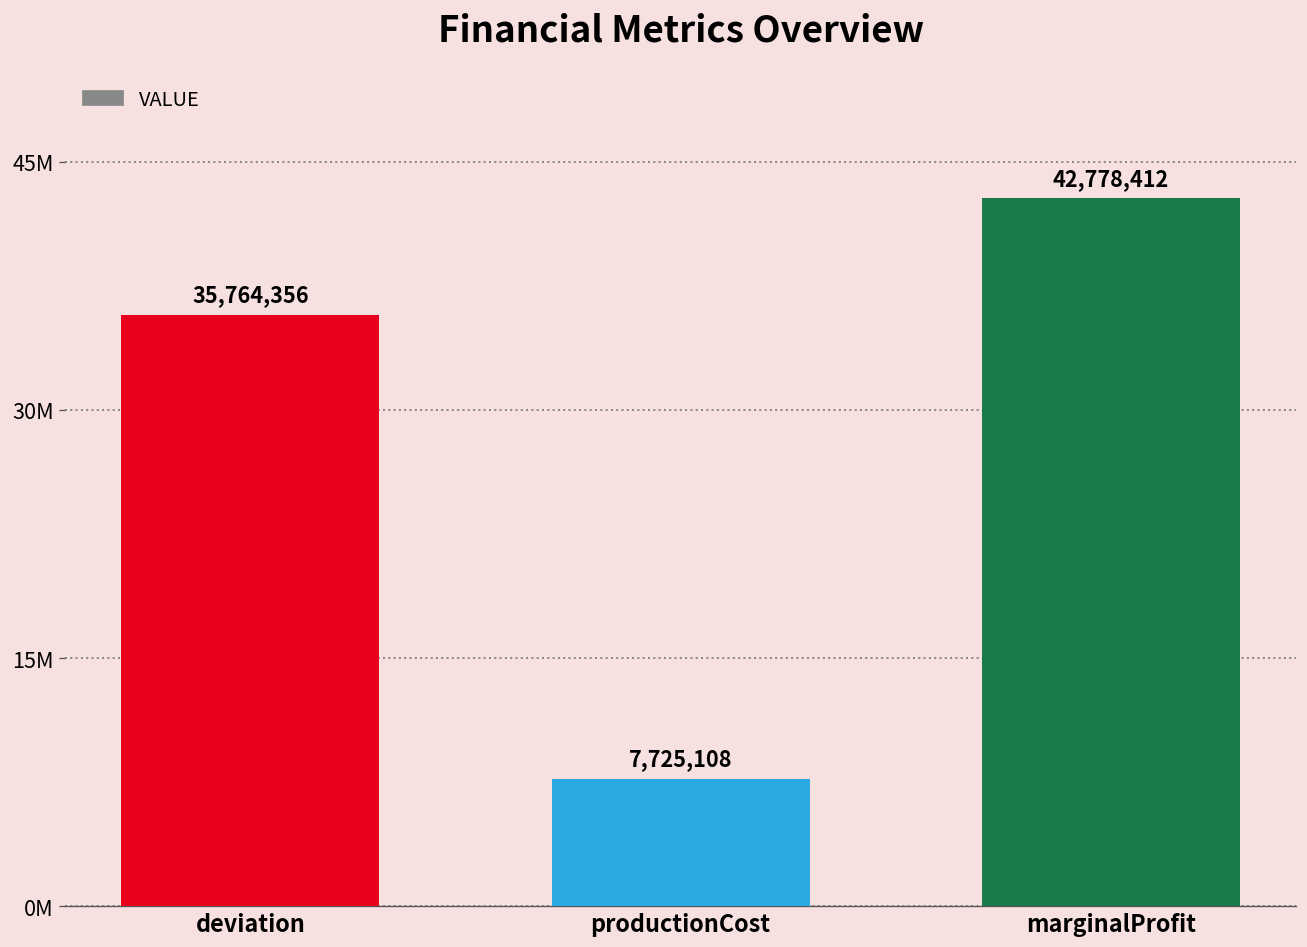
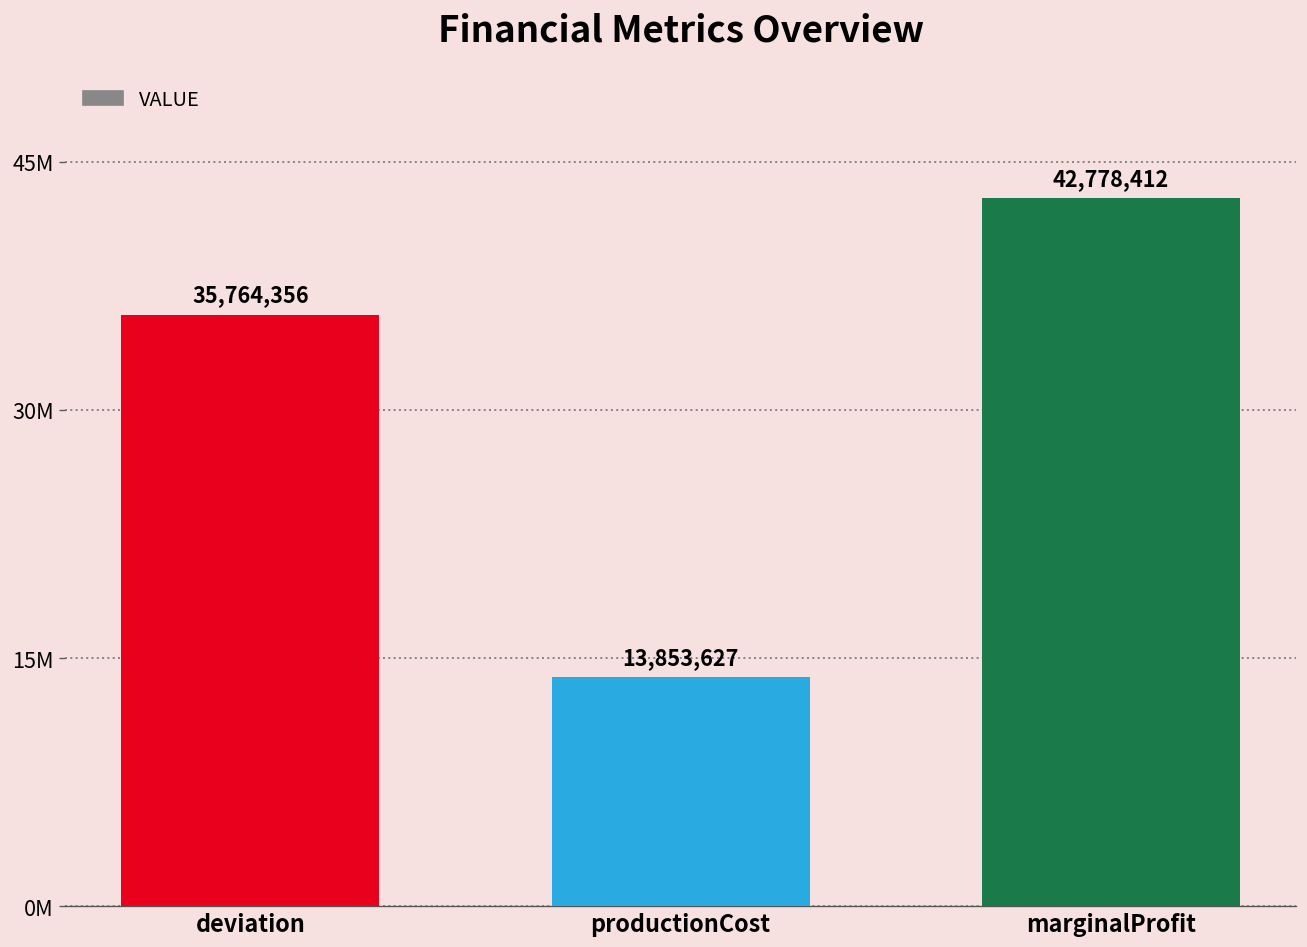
productionCost: 7,725,108 -> 13,853,627
